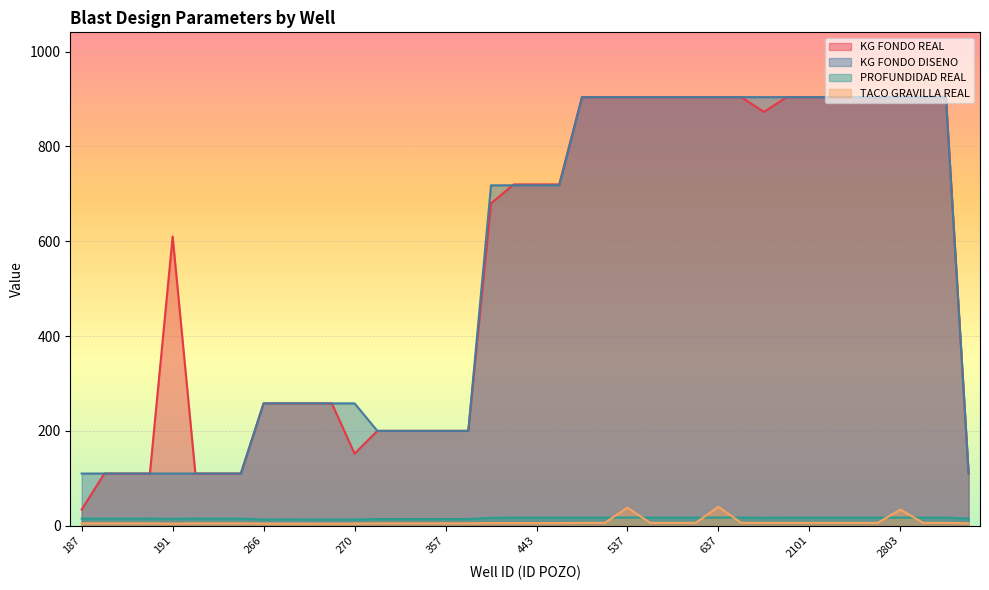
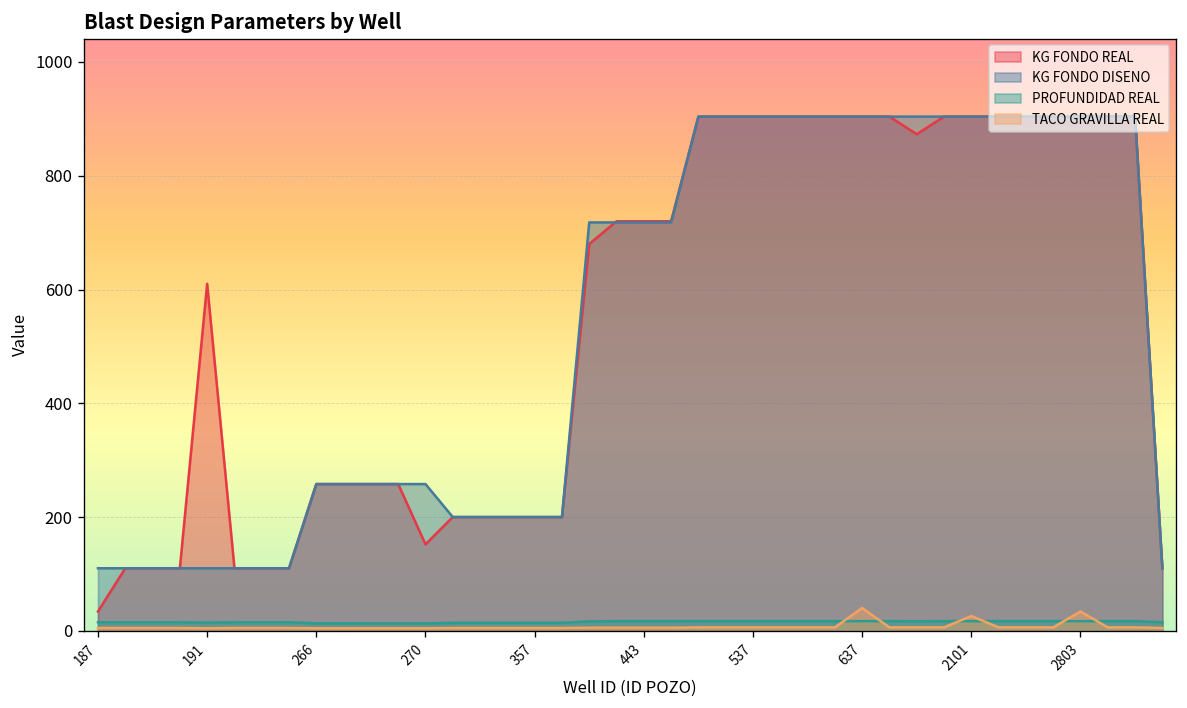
TACO GRAVILLA REAL, 537: 40 -> 10
TACO GRAVILLA REAL, 2101: 10 -> 30
